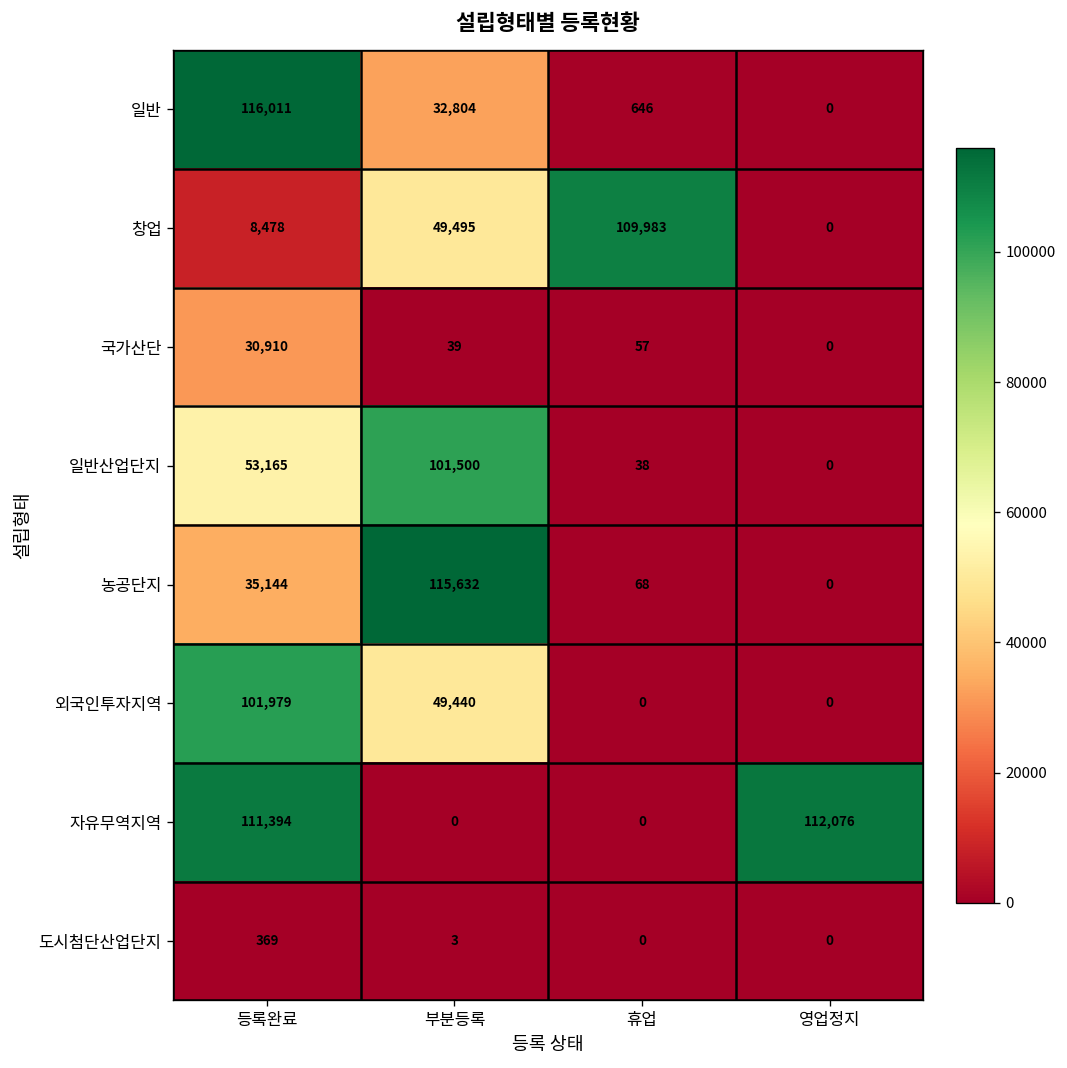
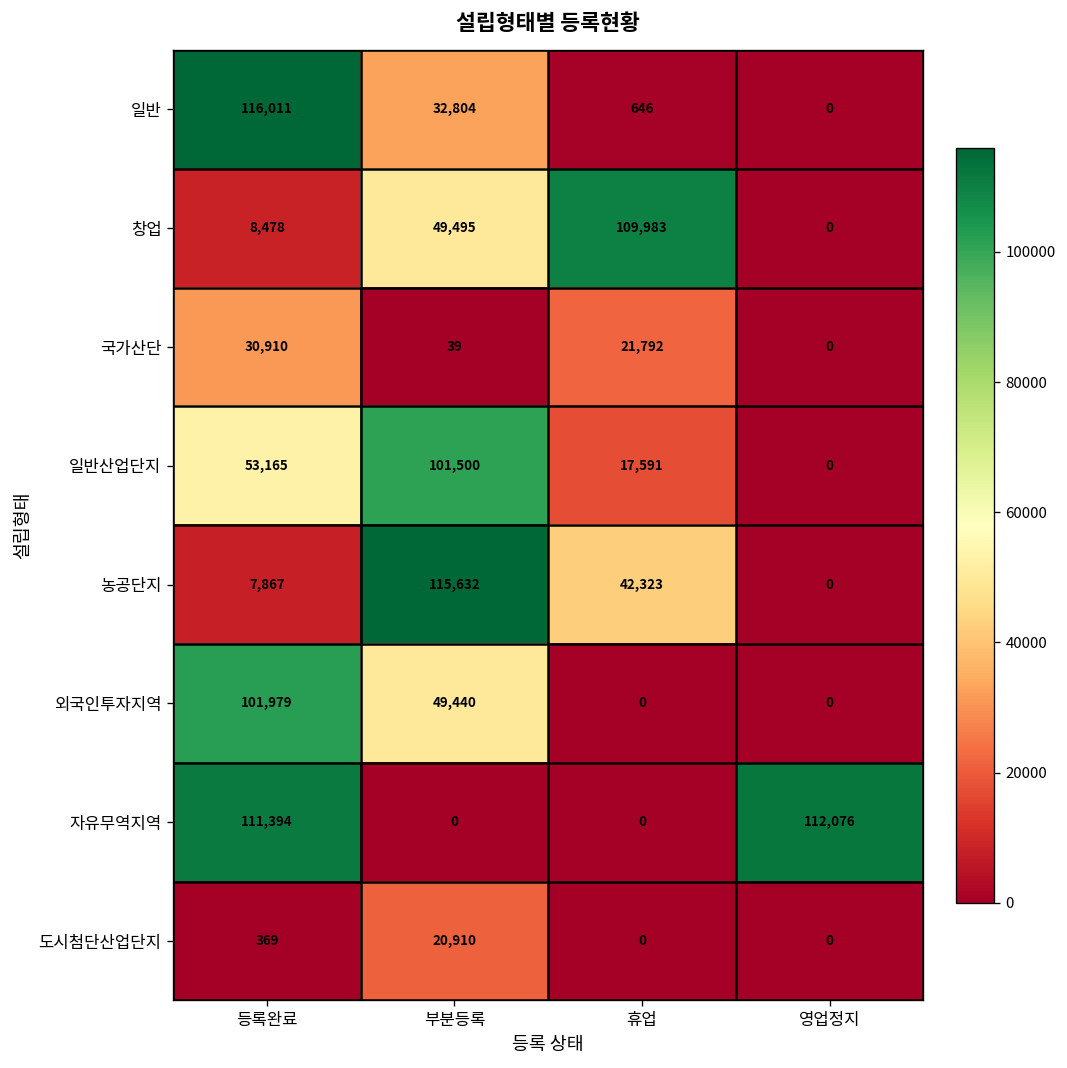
국가산단, 휴업: 57 -> 21,792
일반산업단지, 휴업: 38 -> 17,591
농공단지, 등록완료: 35,144 -> 7,867
농공단지, 휴업: 68 -> 42,323
도시첨단산업단지, 부분등록: 3 -> 20,910
